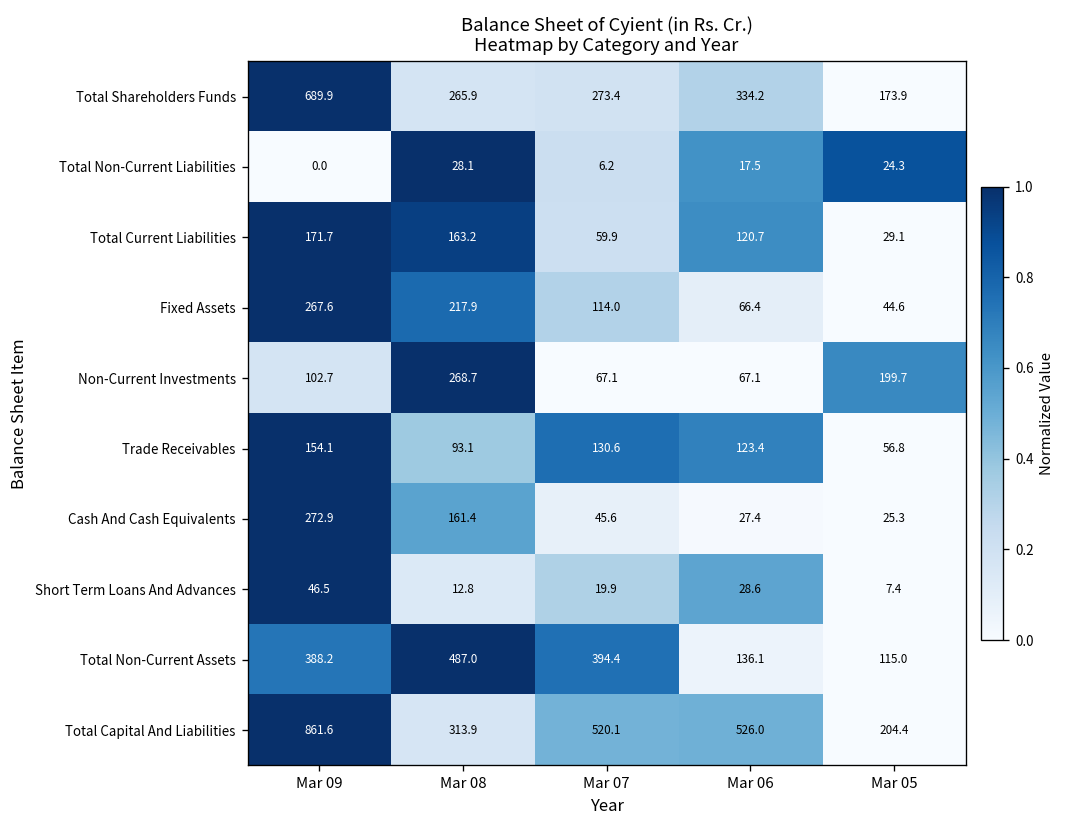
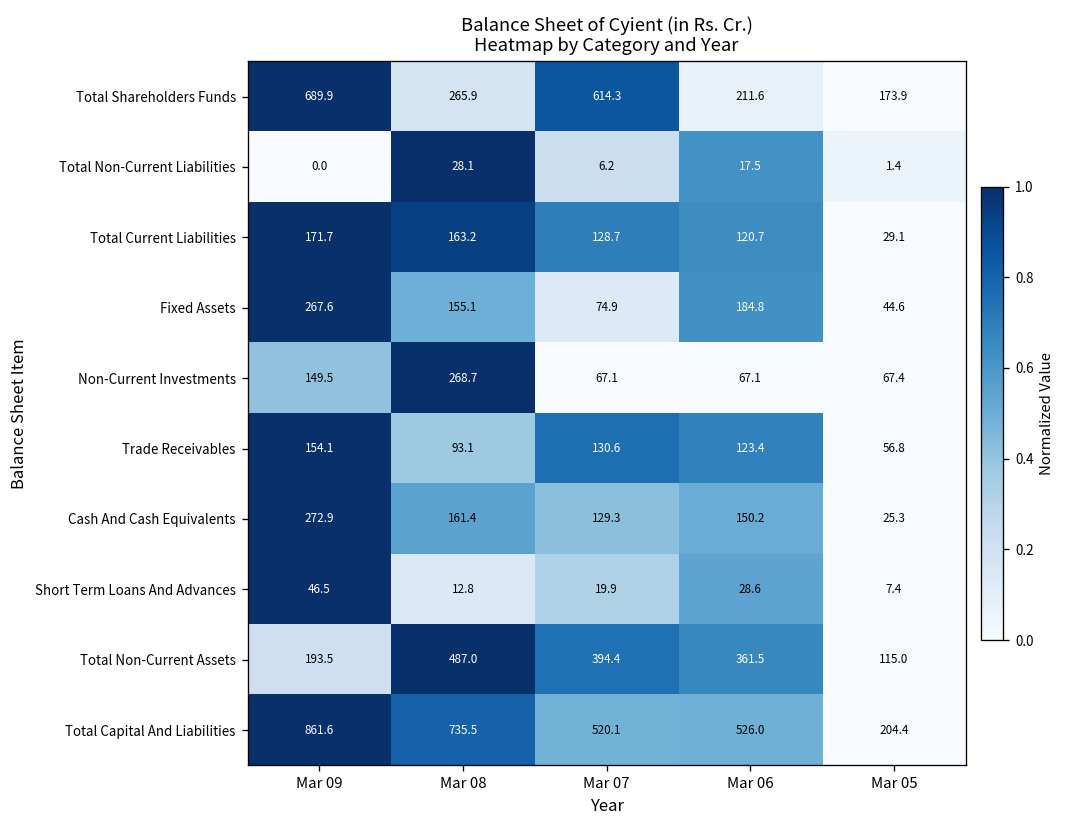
Total Shareholders Funds, Mar 07: 273.4 -> 614.3
Total Shareholders Funds, Mar 06: 334.2 -> 211.6
Total Non-Current Liabilities, Mar 05: 24.3 -> 1.4
Total Current Liabilities, Mar 07: 59.9 -> 128.7
Fixed Assets, Mar 08: 217.9 -> 155.1
Fixed Assets, Mar 07: 114.0 -> 74.9
Fixed Assets, Mar 06: 66.4 -> 184.8
Non-Current Investments, Mar 09: 102.7 -> 149.5
Non-Current Investments, Mar 05: 199.7 -> 67.4
Cash And Cash Equivalents, Mar 07: 45.6 -> 129.3
Cash And Cash Equivalents, Mar 06: 27.4 -> 150.2
Total Non-Current Assets, Mar 09: 388.2 -> 193.5
Total Non-Current Assets, Mar 06: 136.1 -> 361.5
Total Capital And Liabilities, Mar 08: 313.9 -> 735.5
